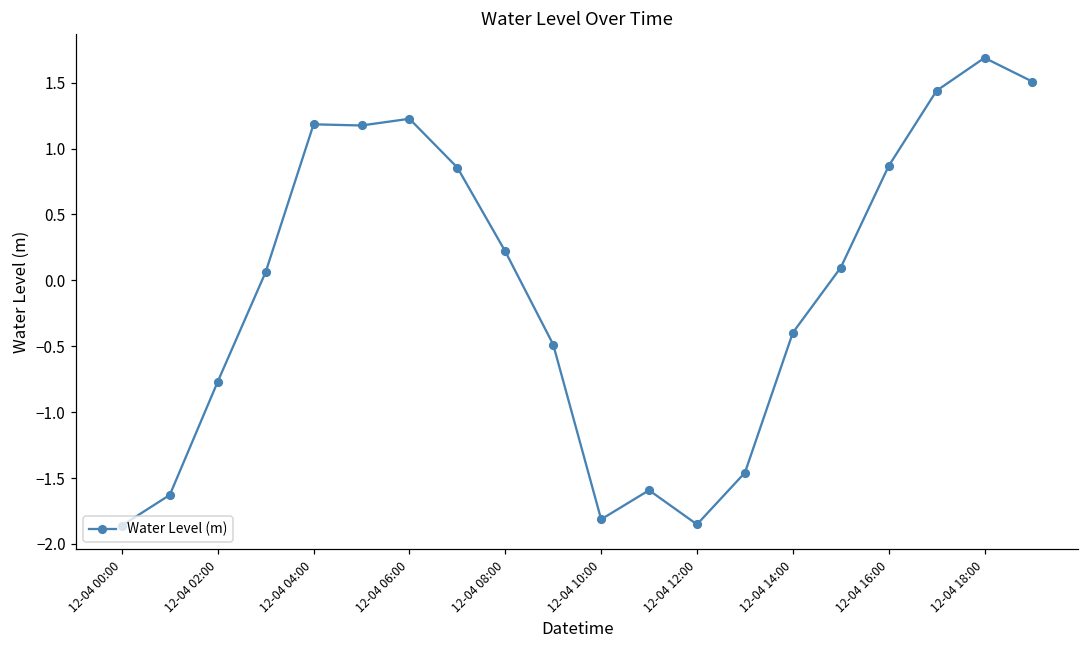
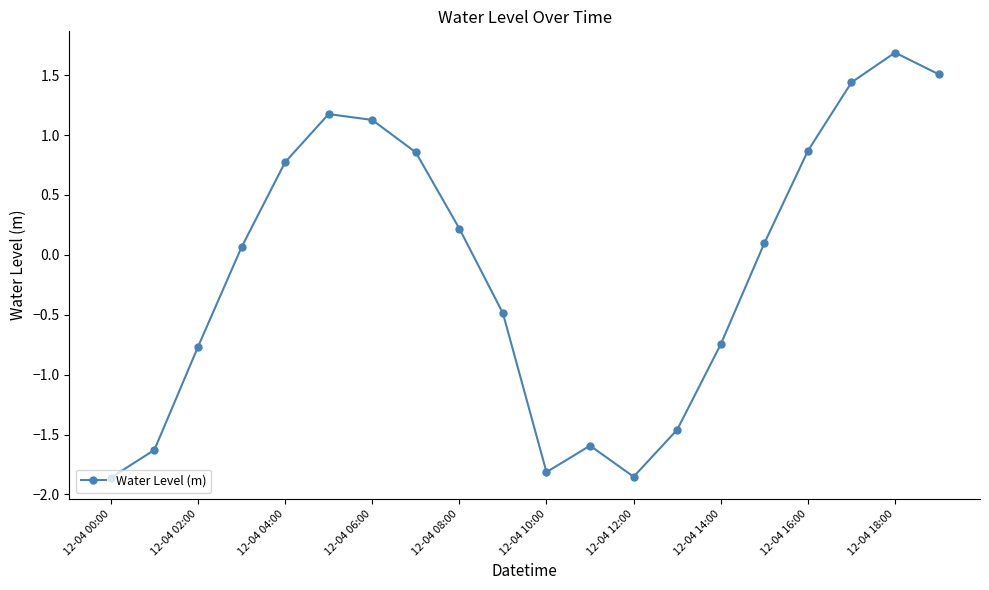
12-04 04:00: 1.18 -> 0.77
12-04 06:00: 1.23 -> 1.13
12-04 14:00: -0.40 -> -0.75
